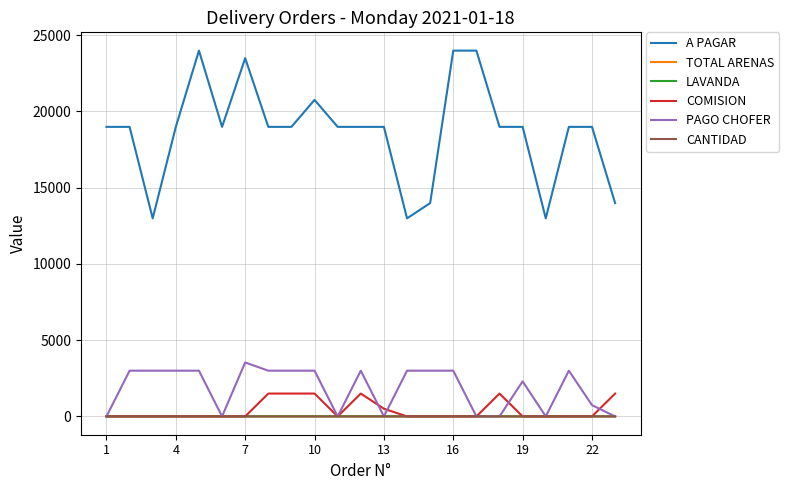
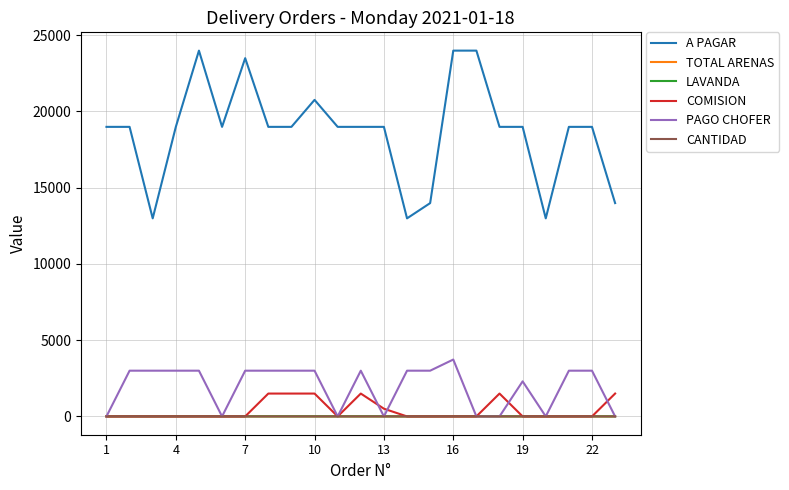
PAGO CHOFER, 7: 3500 -> 3000
PAGO CHOFER, 16: 3000 -> 3700
PAGO CHOFER, 22: 700 -> 3000
